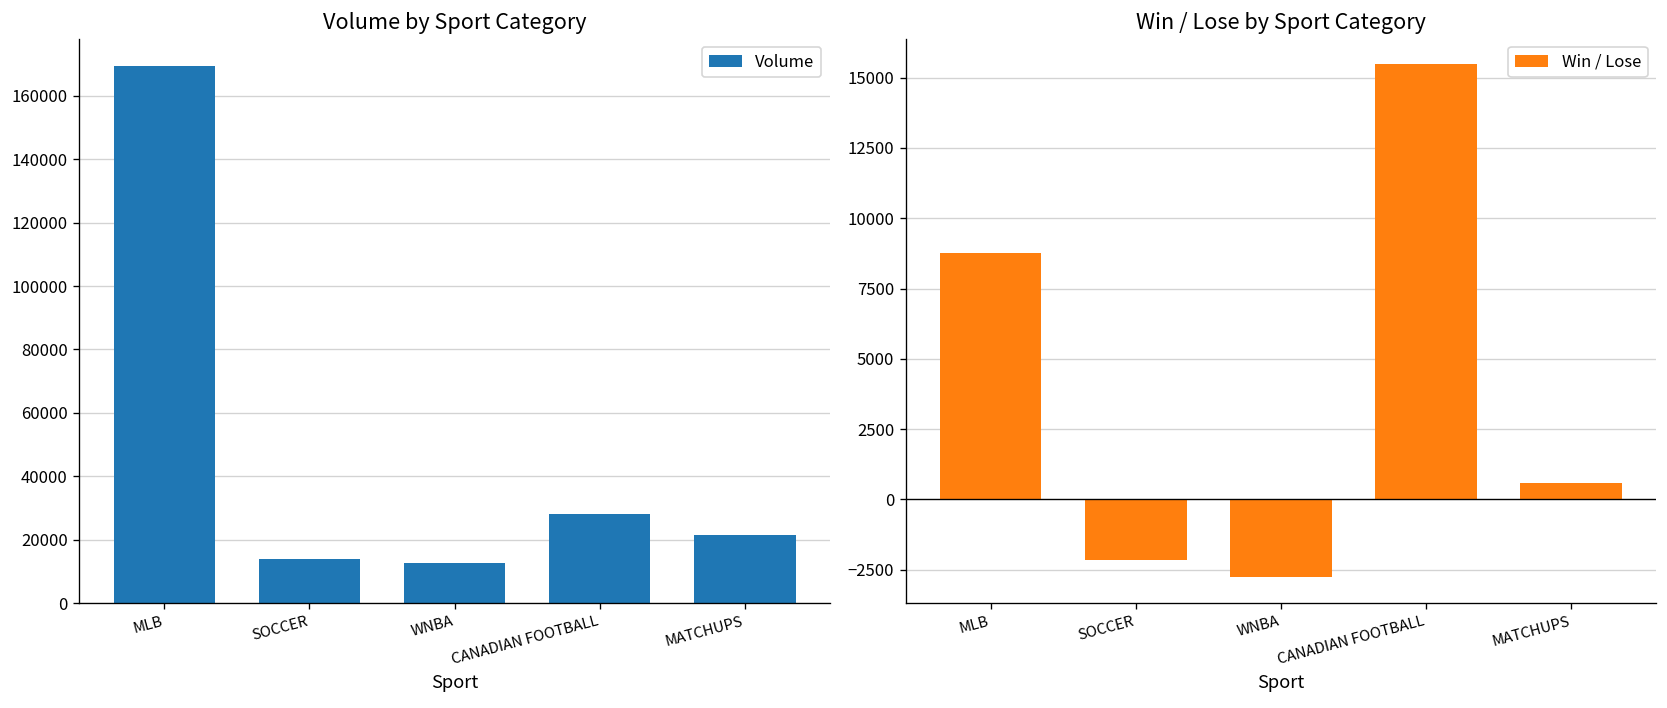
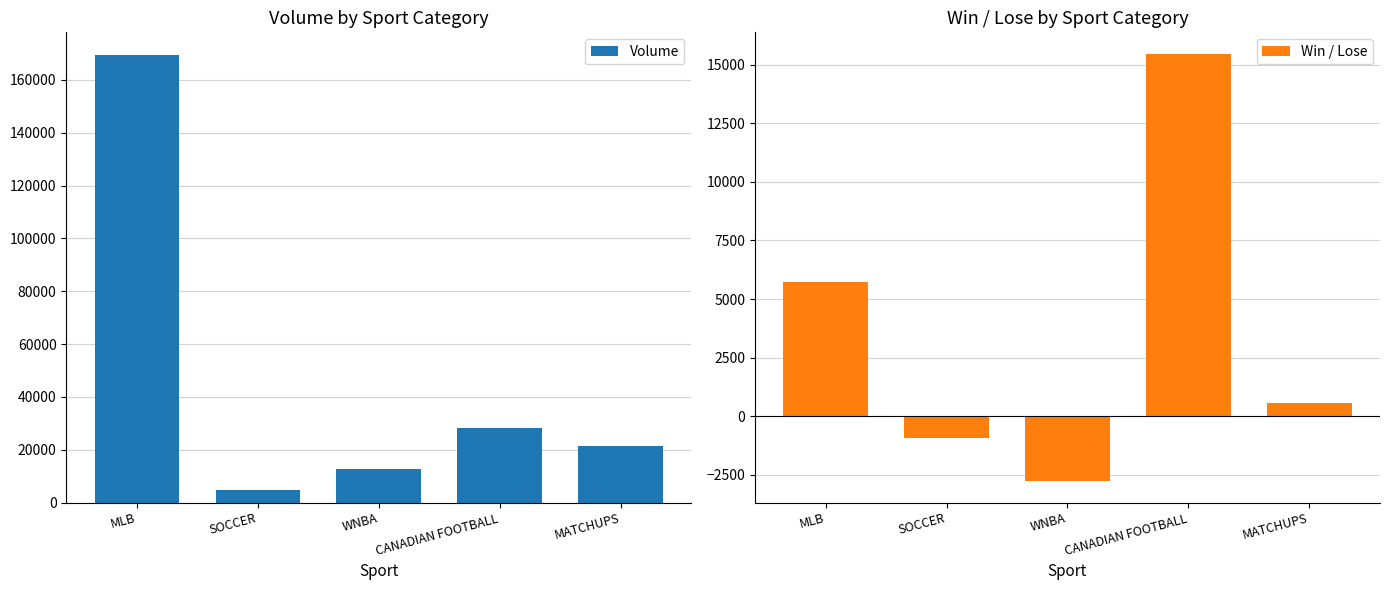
Volume by Sport Category, SOCCER: 14000 -> 5000
Win / Lose by Sport Category, MLB: 8800 -> 5700
Win / Lose by Sport Category, SOCCER: -2200 -> -900
